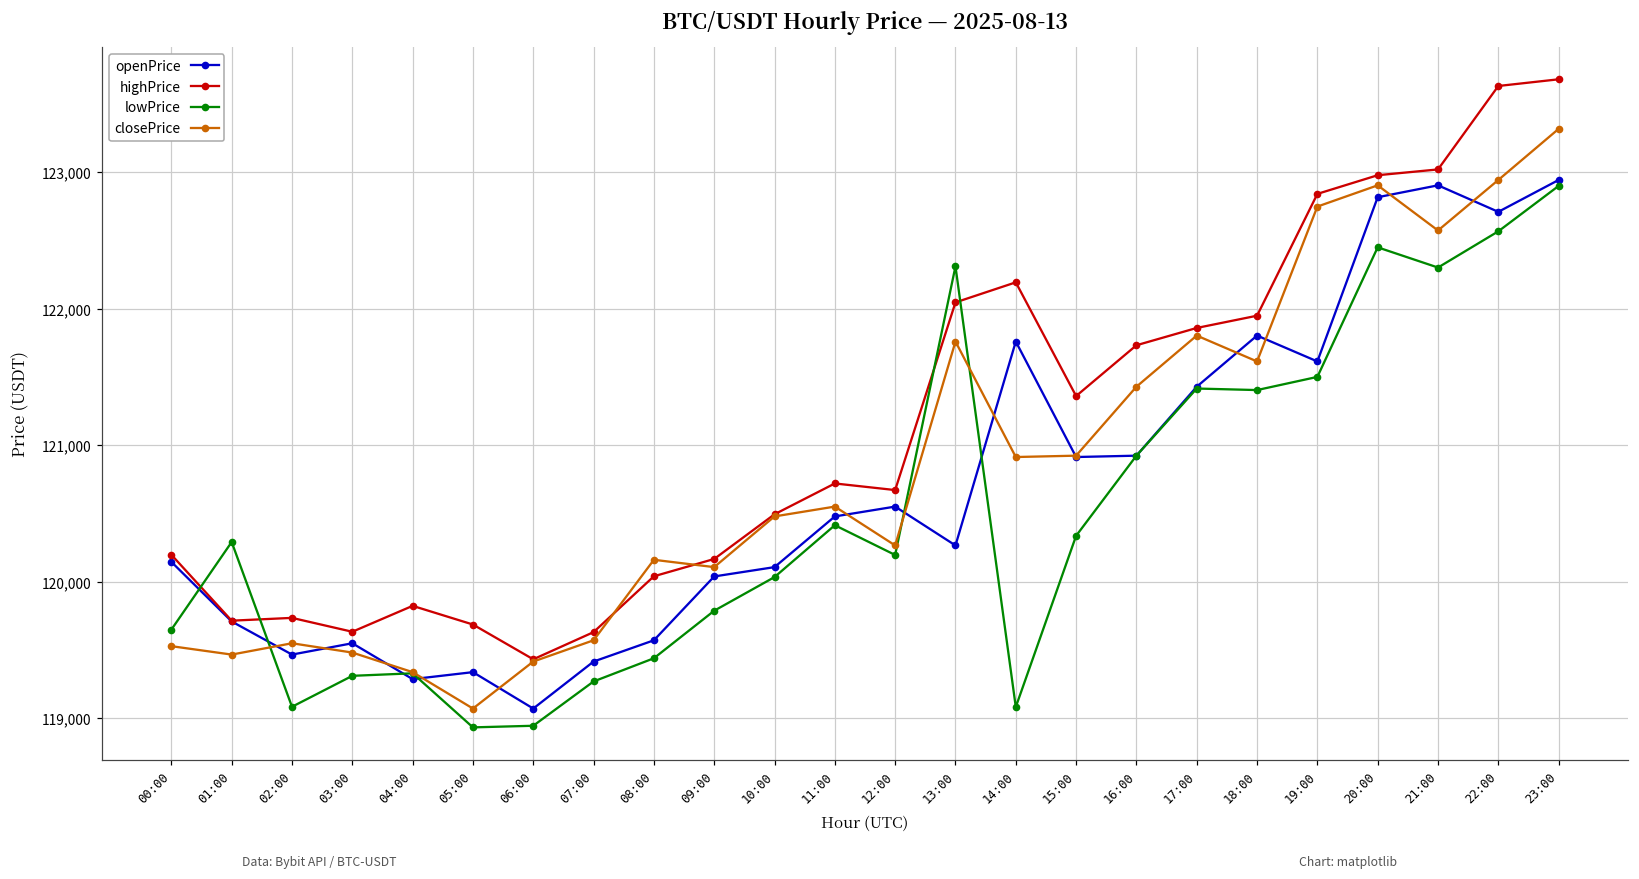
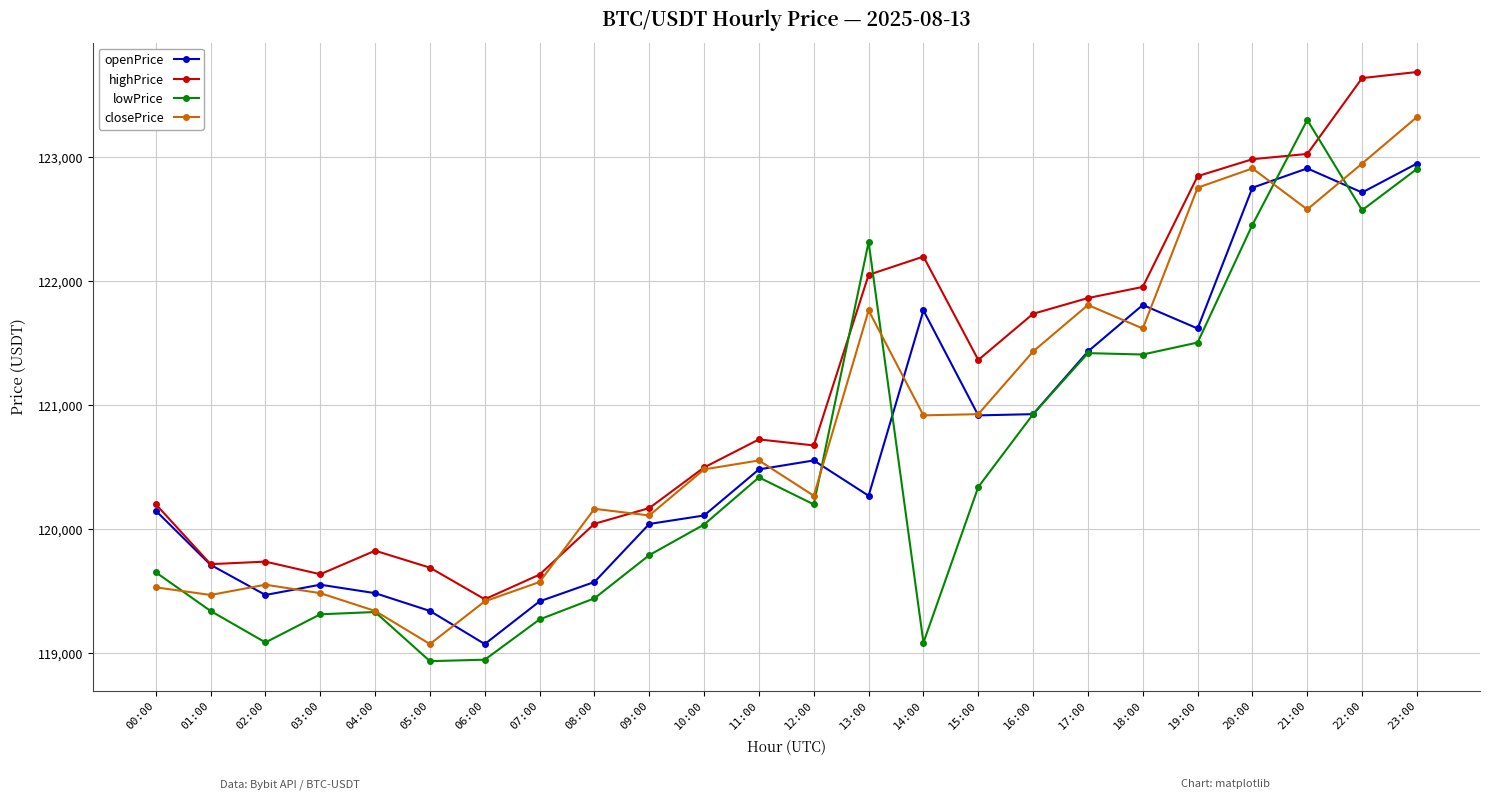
lowPrice, 01:00: 120,290 -> 119,340
openPrice, 04:00: 119,290 -> 119,480
openPrice, 20:00: 122,820 -> 122,750
lowPrice, 21:00: 122,300 -> 123,300
